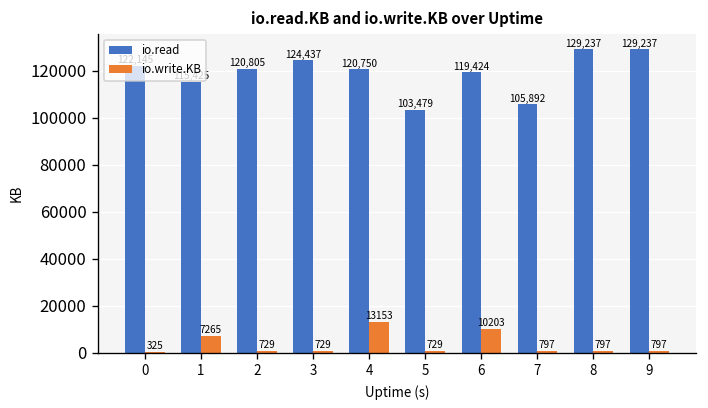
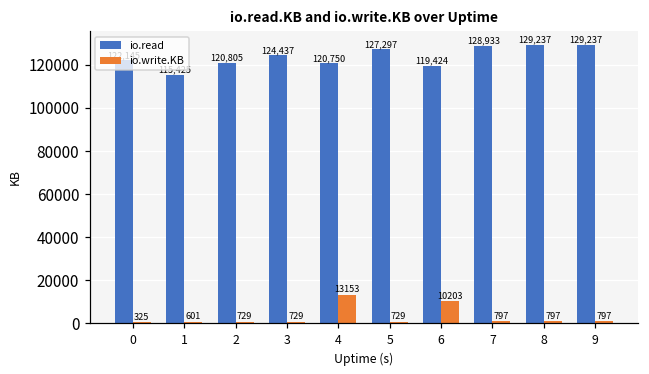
io.write.KB, 1: 7265 -> 601
io.read, 5: 103,479 -> 127,297
io.read, 7: 105,892 -> 128,933
